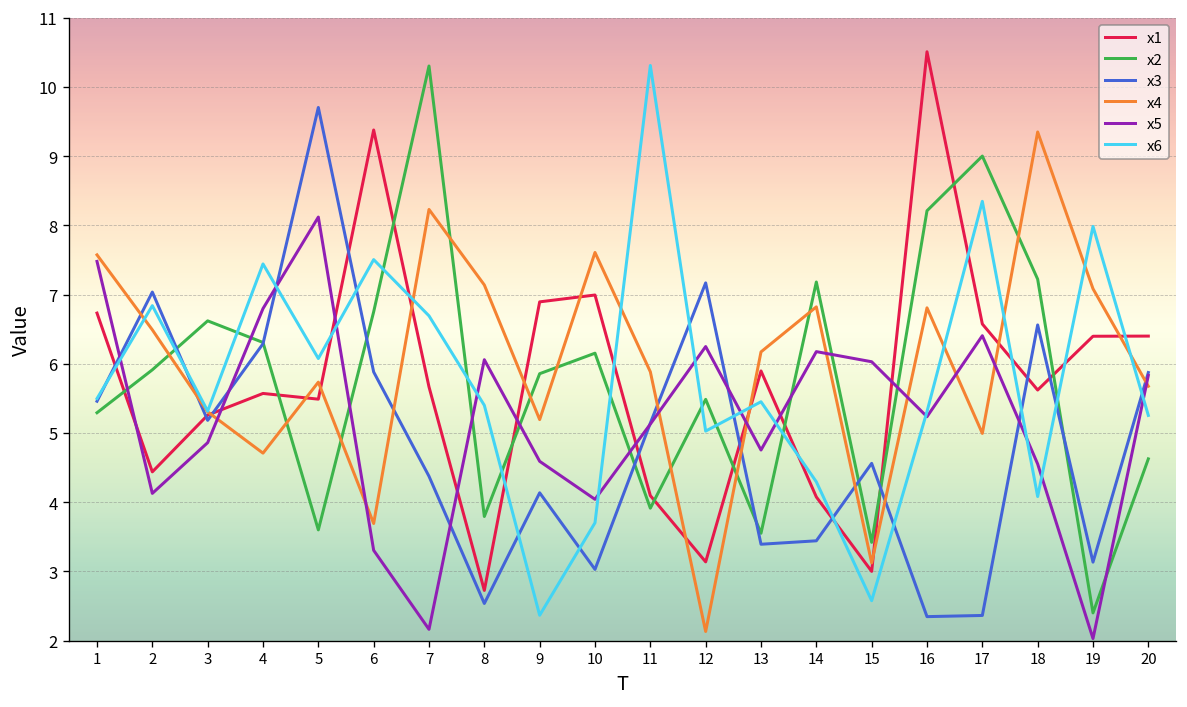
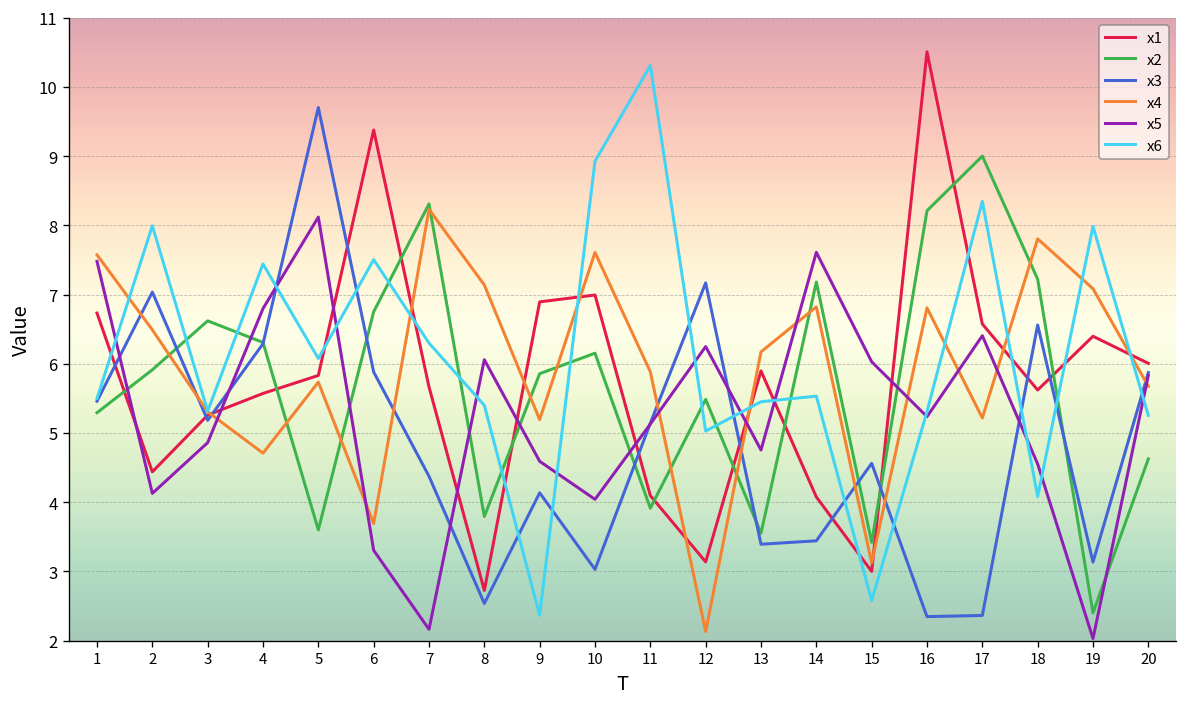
x6, 2: 6.8 -> 8.0
x1, 5: 5.5 -> 5.8
x2, 7: 10.3 -> 8.3
x6, 7: 6.7 -> 6.3
x6, 10: 3.7 -> 8.9
x5, 14: 6.2 -> 7.6
x6, 14: 4.3 -> 5.5
x4, 17: 5.0 -> 5.2
x4, 18: 9.3 -> 7.8
x1, 20: 6.4 -> 6.0
